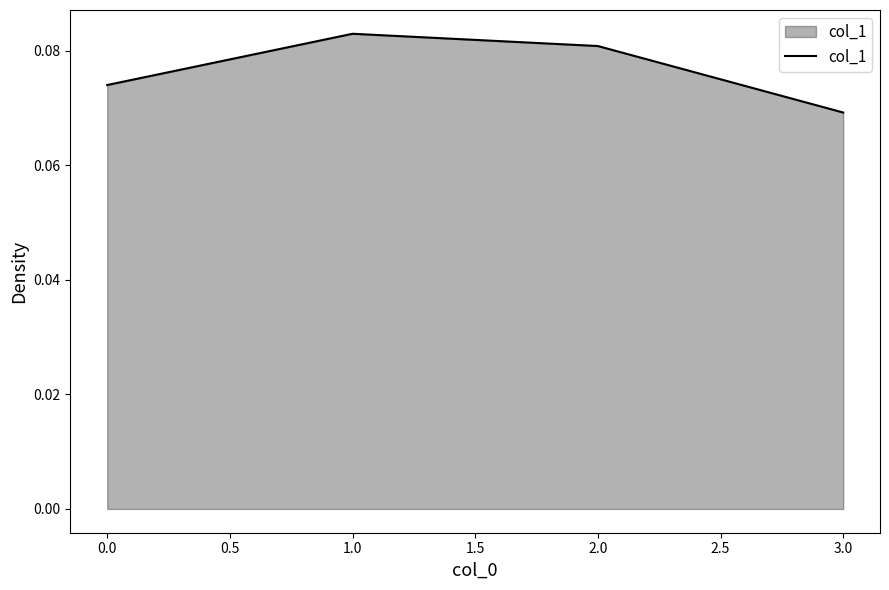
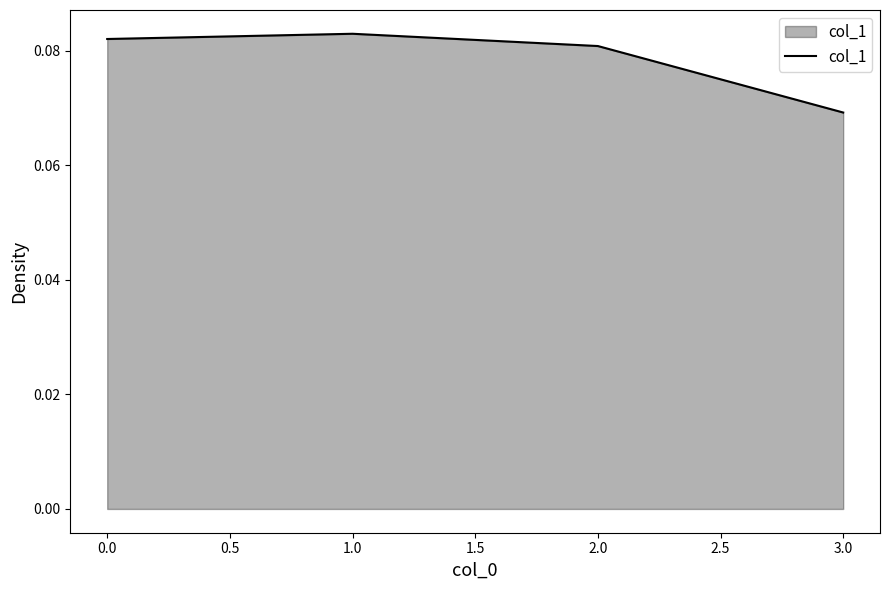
0.0: 0.074 -> 0.082
